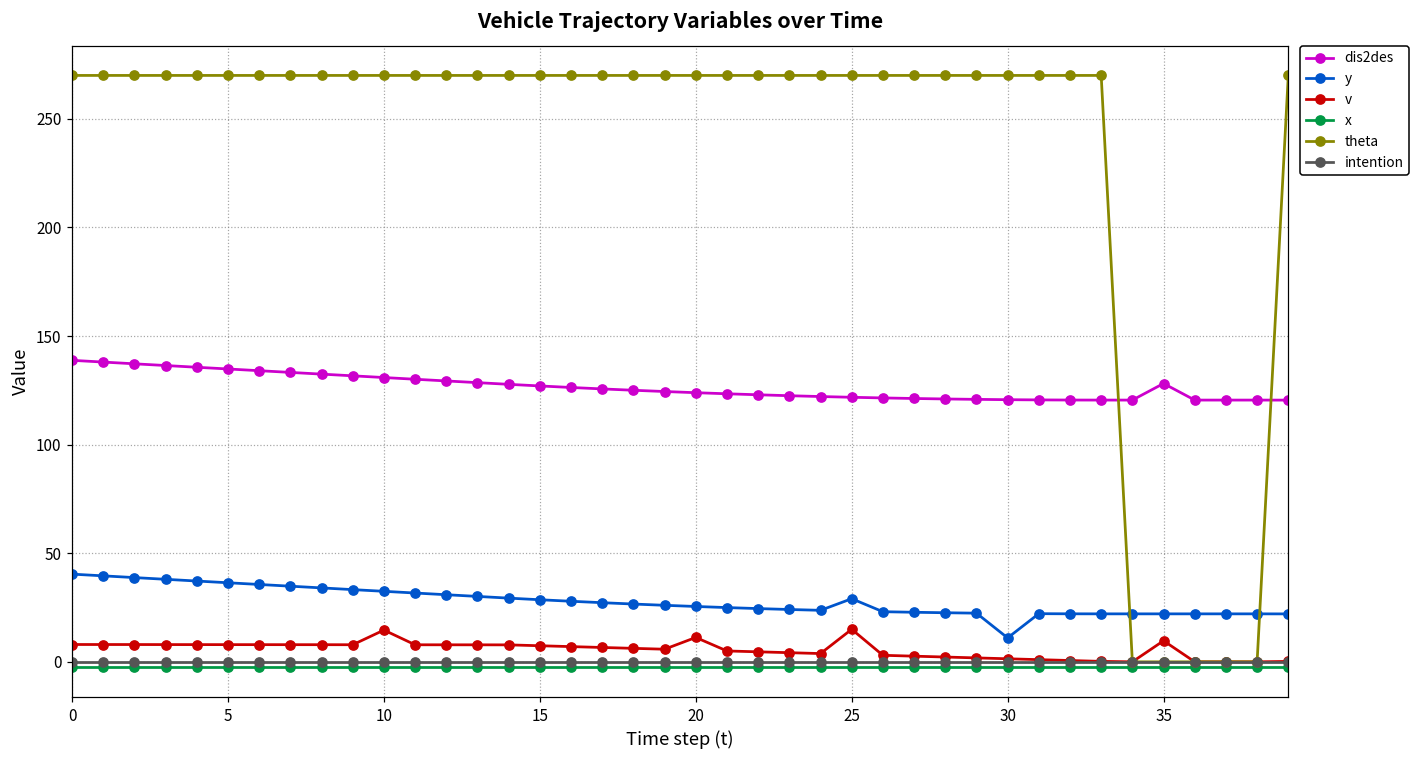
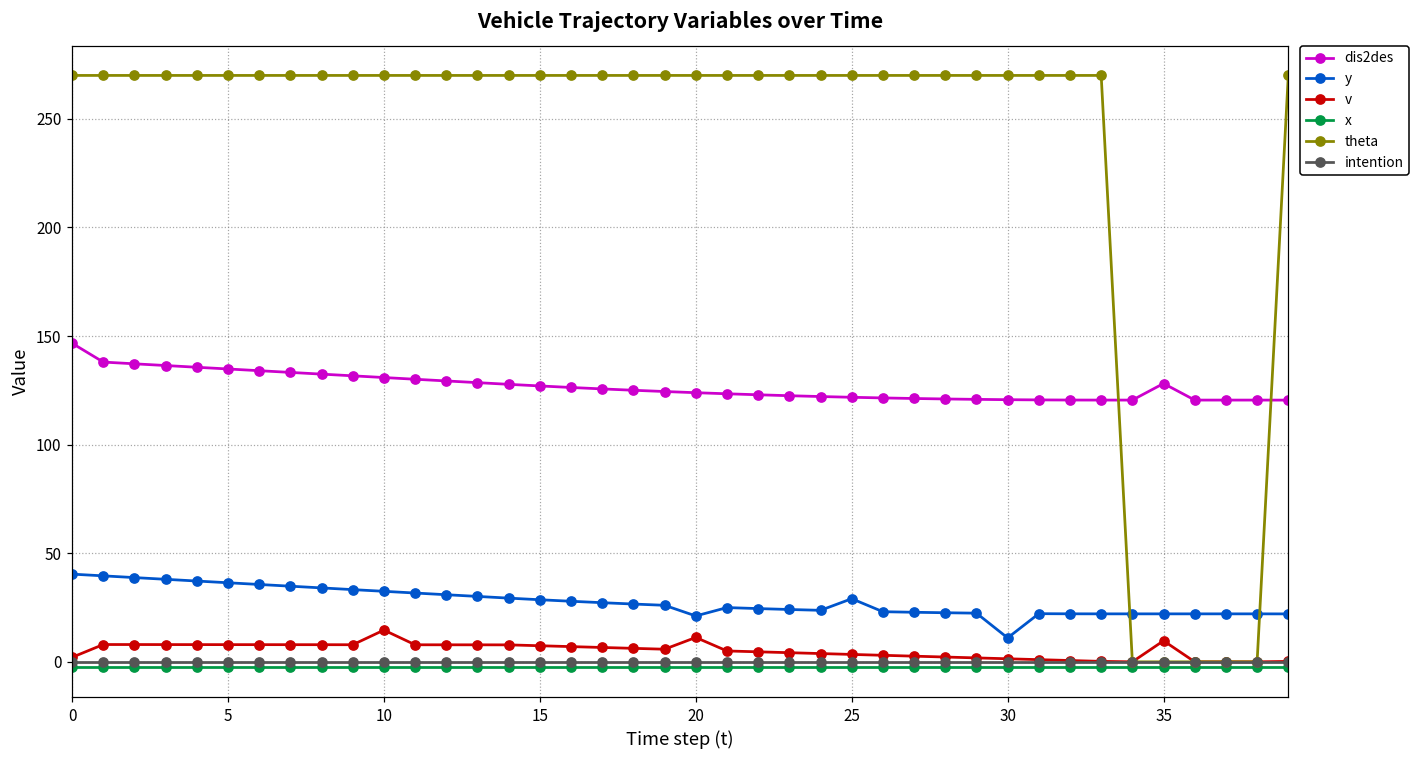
dis2des, 0: 139 -> 147
v, 0: 8 -> 2
y, 20: 25 -> 21
v, 25: 15 -> 3
